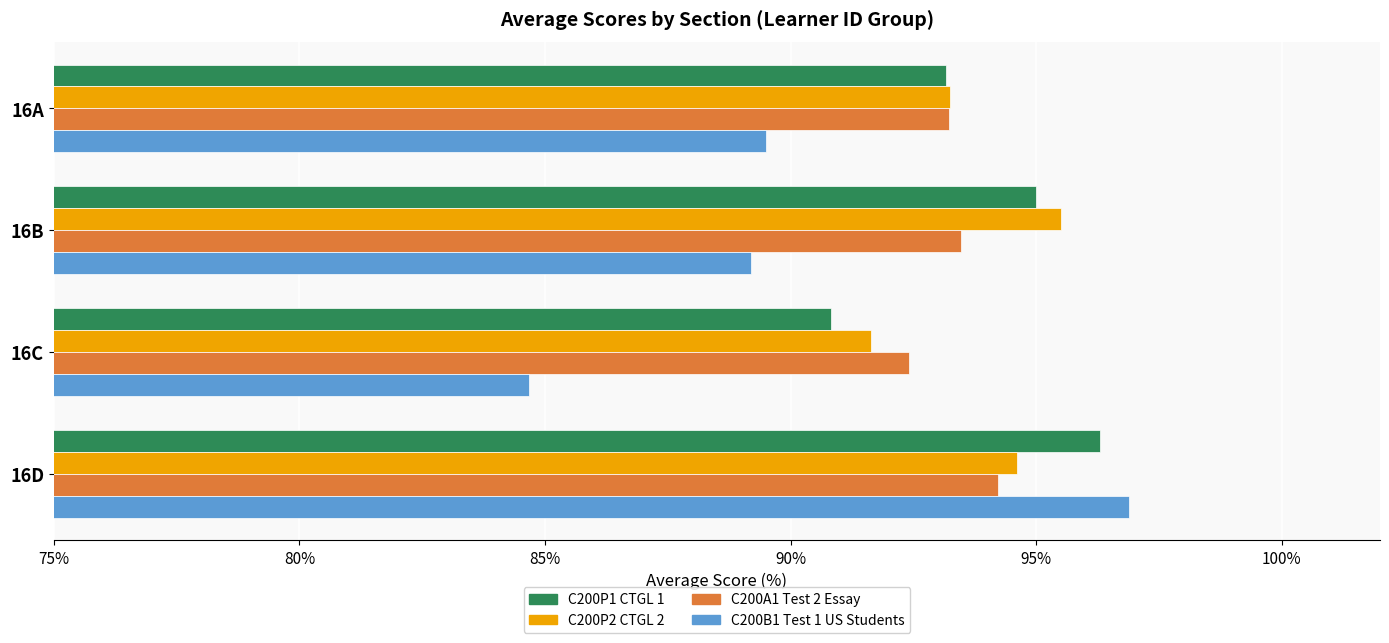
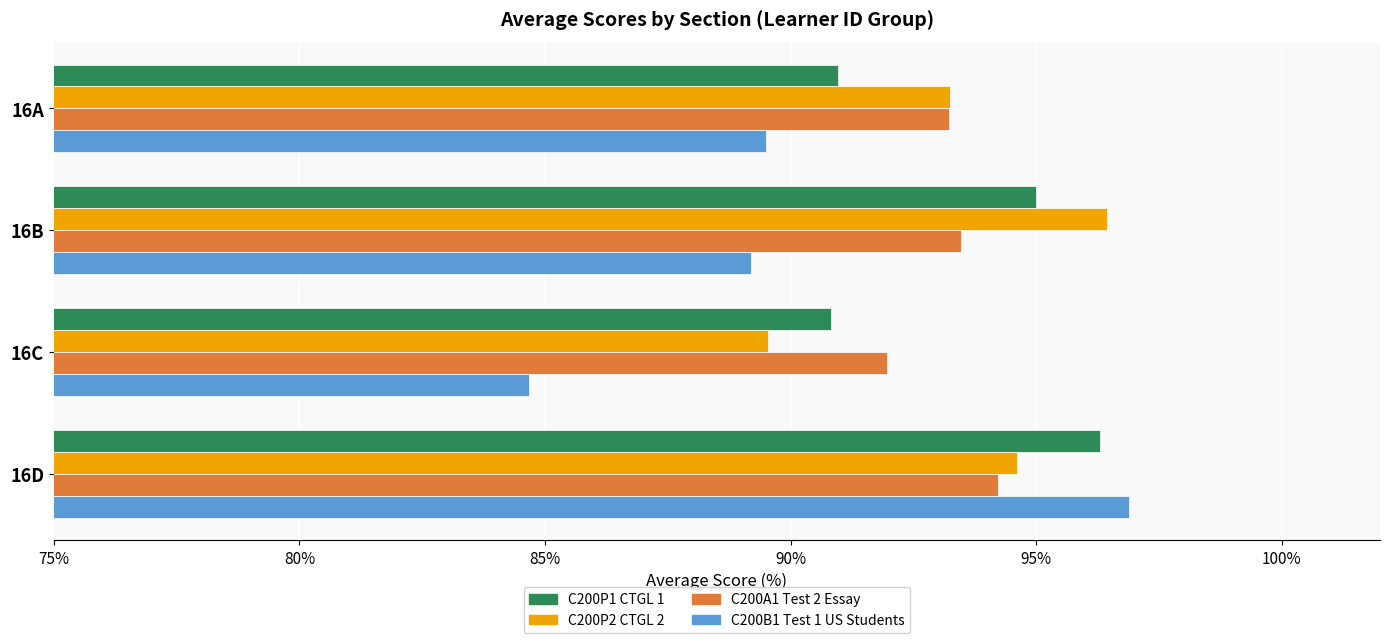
C200P1 CTGL 1, 16A: 93.2% -> 91.0%
C200P2 CTGL 2, 16B: 95.5% -> 96.5%
C200P2 CTGL 2, 16C: 91.6% -> 89.5%
C200A1 Test 2 Essay, 16C: 92.4% -> 92.0%
